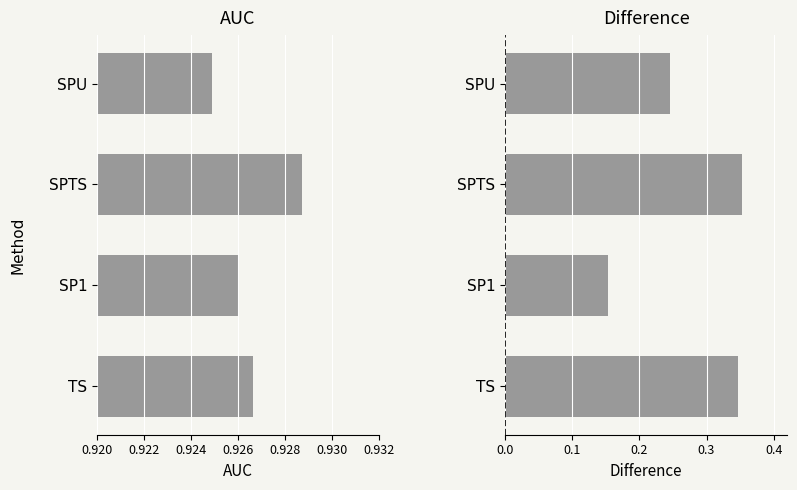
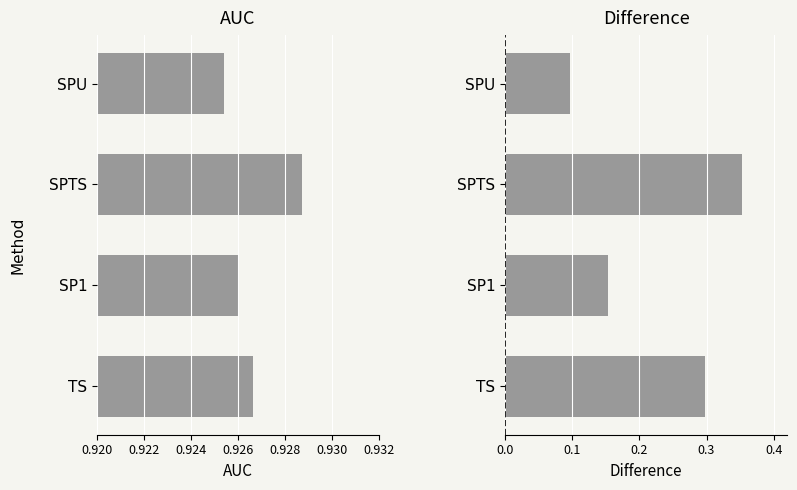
AUC, SPU: 0.9249 -> 0.9254
Difference, SPU: 0.25 -> 0.10
Difference, TS: 0.35 -> 0.30
